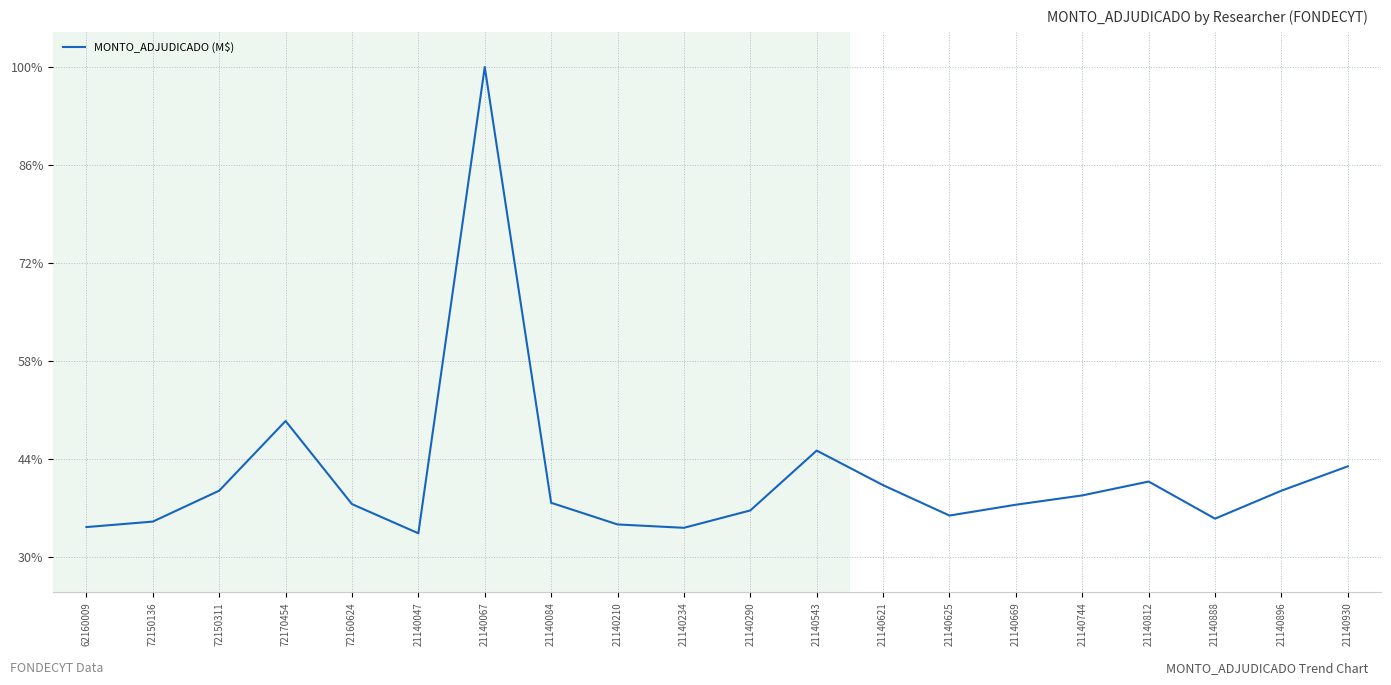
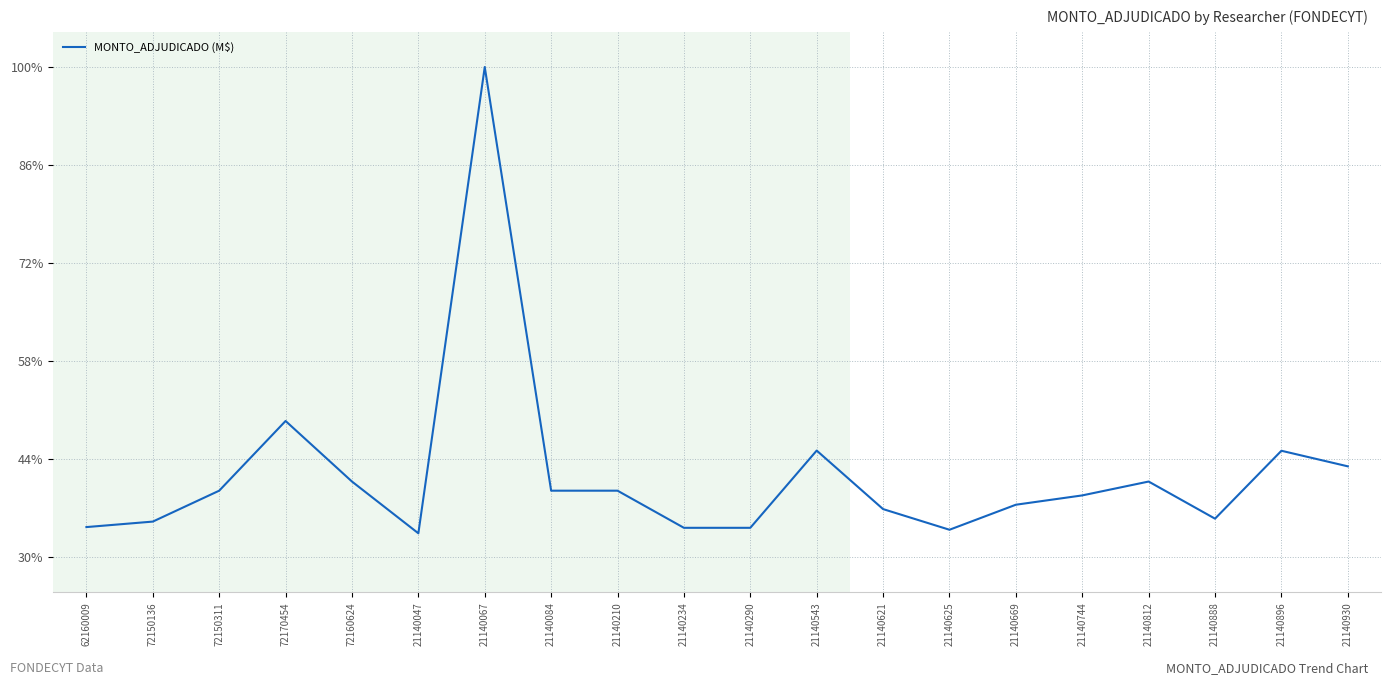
72160624: 38% -> 41%
21140084: 38% -> 40%
21140210: 35% -> 40%
21140290: 37% -> 34%
21140621: 40% -> 37%
21140625: 36% -> 34%
21140896: 40% -> 45%
